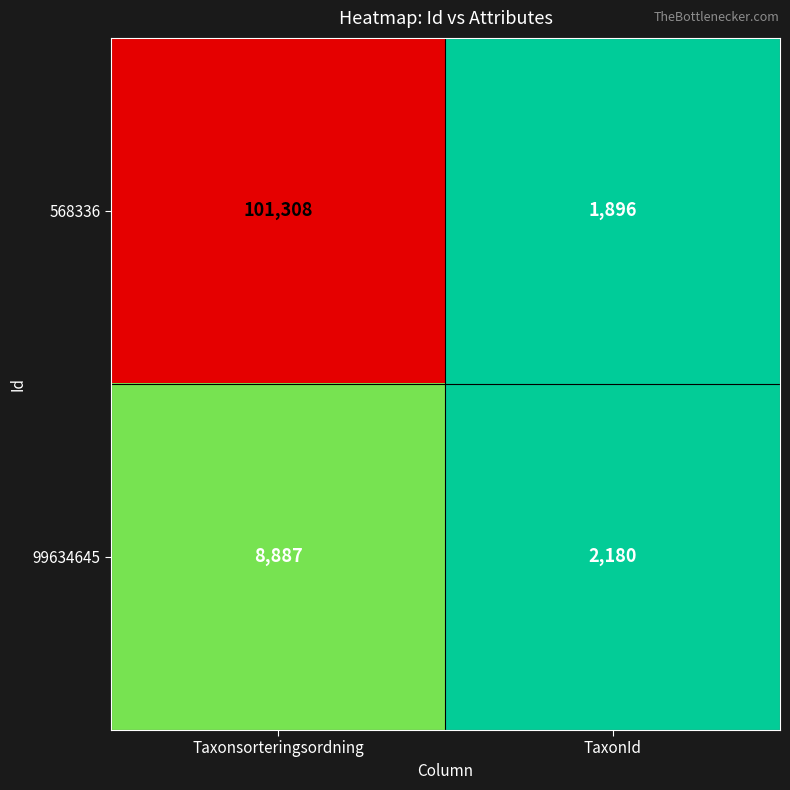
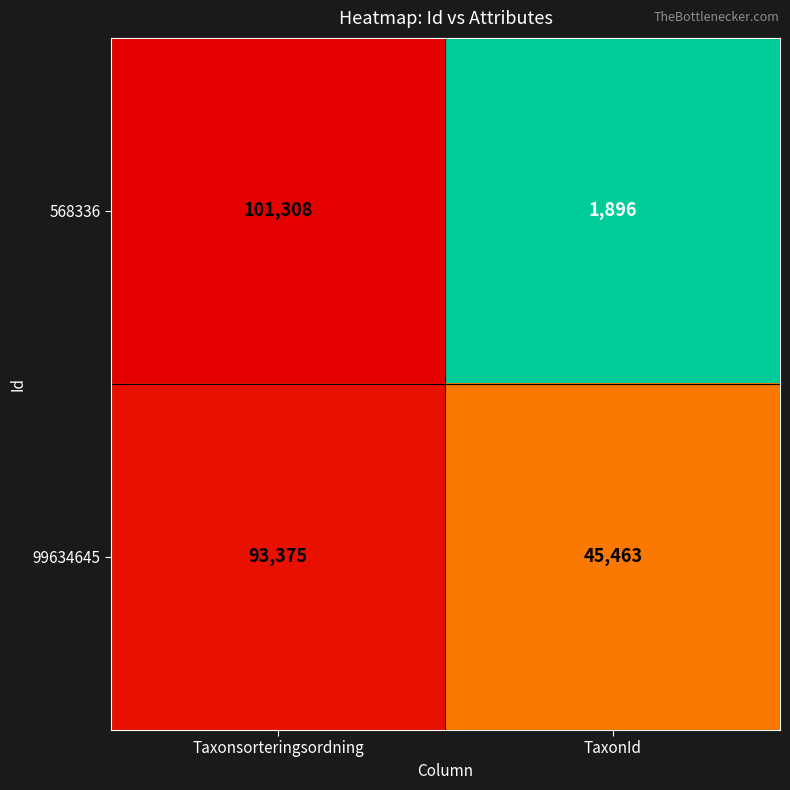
99634645, Taxonsorteringsordning: 8,887 -> 93,375
99634645, TaxonId: 2,180 -> 45,463
